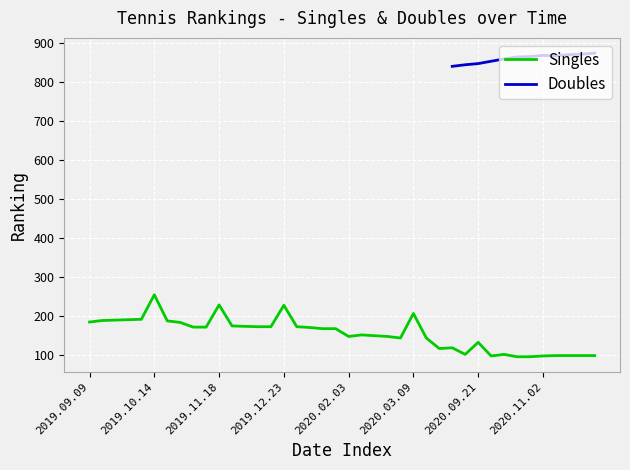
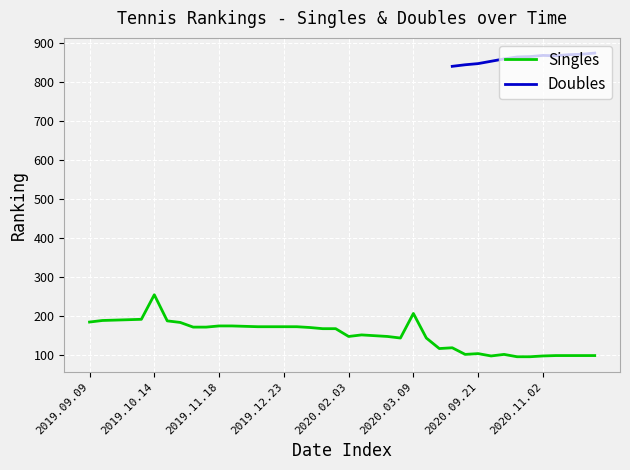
Singles, 2019.11.18: 230 -> 170
Singles, 2019.12.23: 230 -> 170
Singles, 2020.09.21: 130 -> 100
